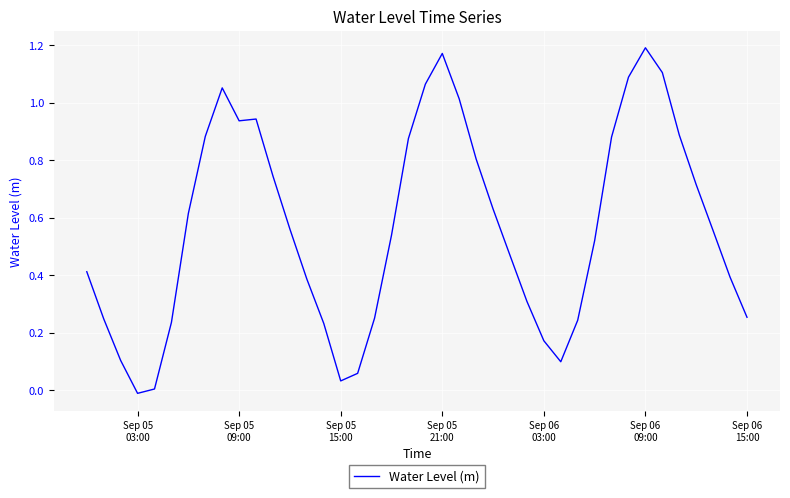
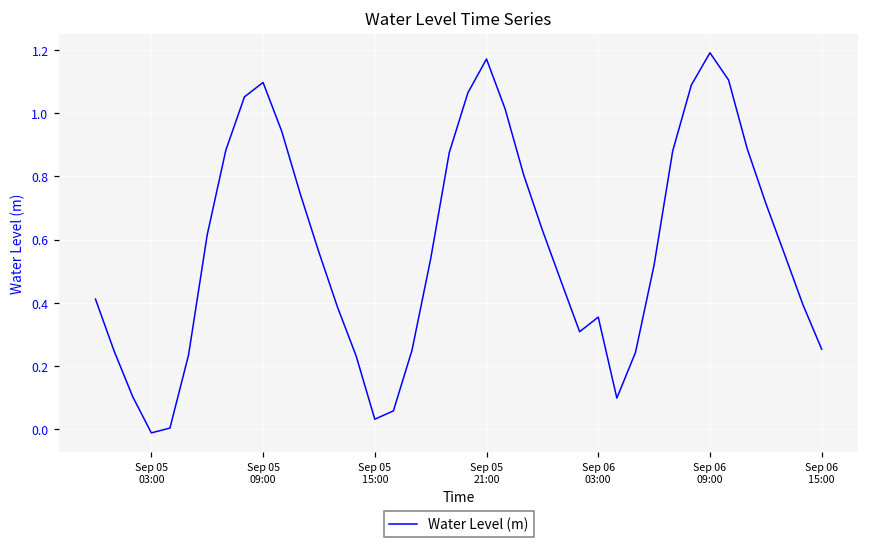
Sep 05 09:00: 0.94 -> 1.10
Sep 06 03:00: 0.17 -> 0.35
